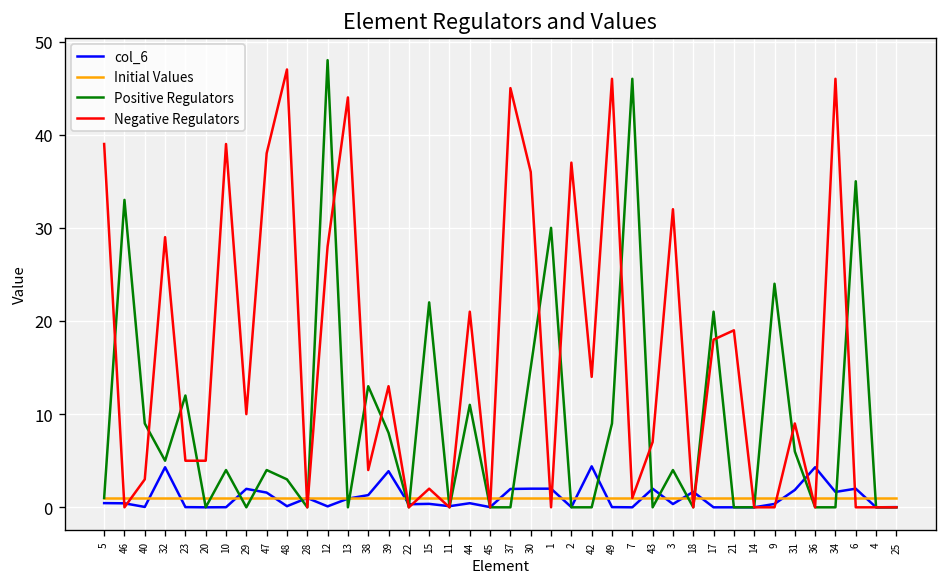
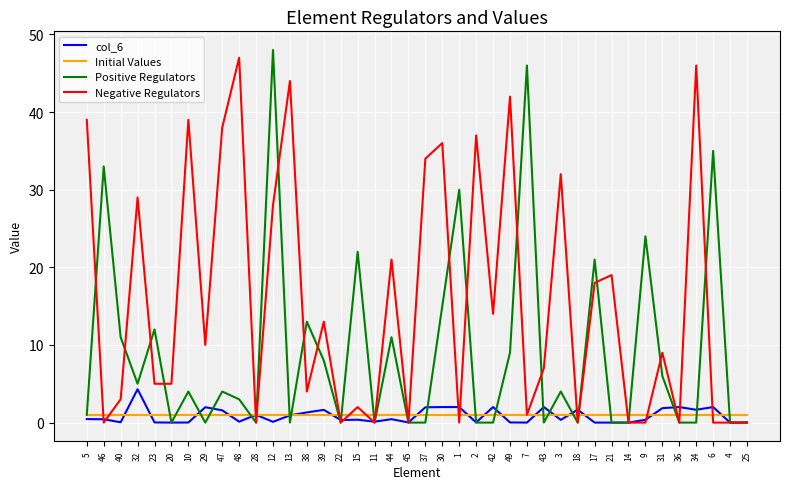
Positive Regulators, 40: 9 -> 11
col_6, 39: 4 -> 2
Negative Regulators, 37: 45 -> 34
col_6, 42: 4 -> 2
Negative Regulators, 49: 46 -> 42
col_6, 36: 4 -> 2
